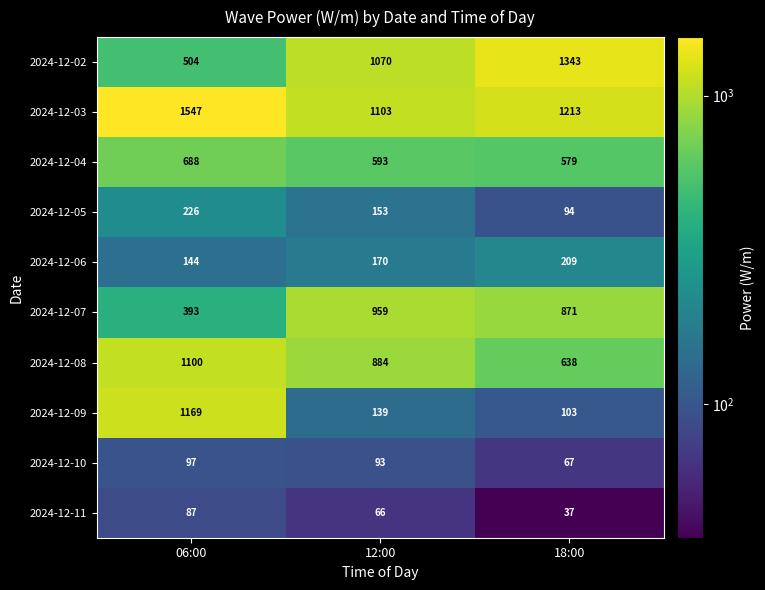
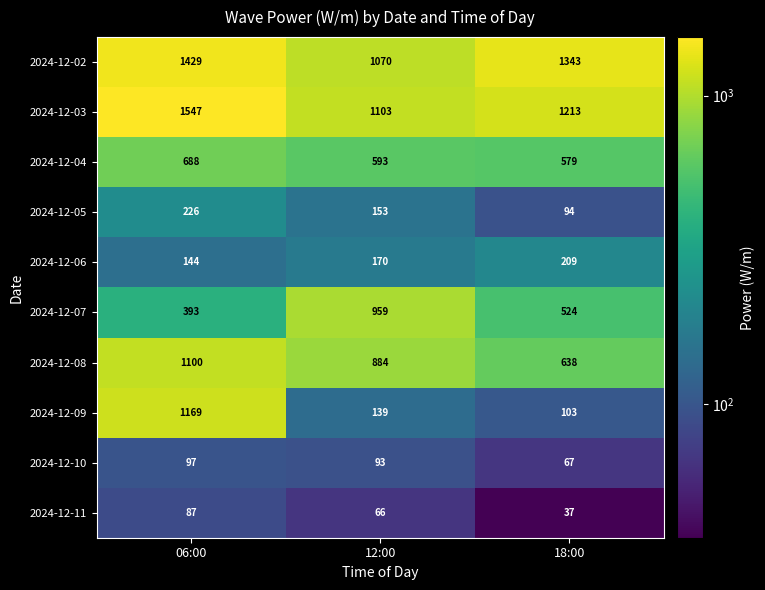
2024-12-02, 06:00: 504 -> 1429
2024-12-07, 18:00: 871 -> 524
